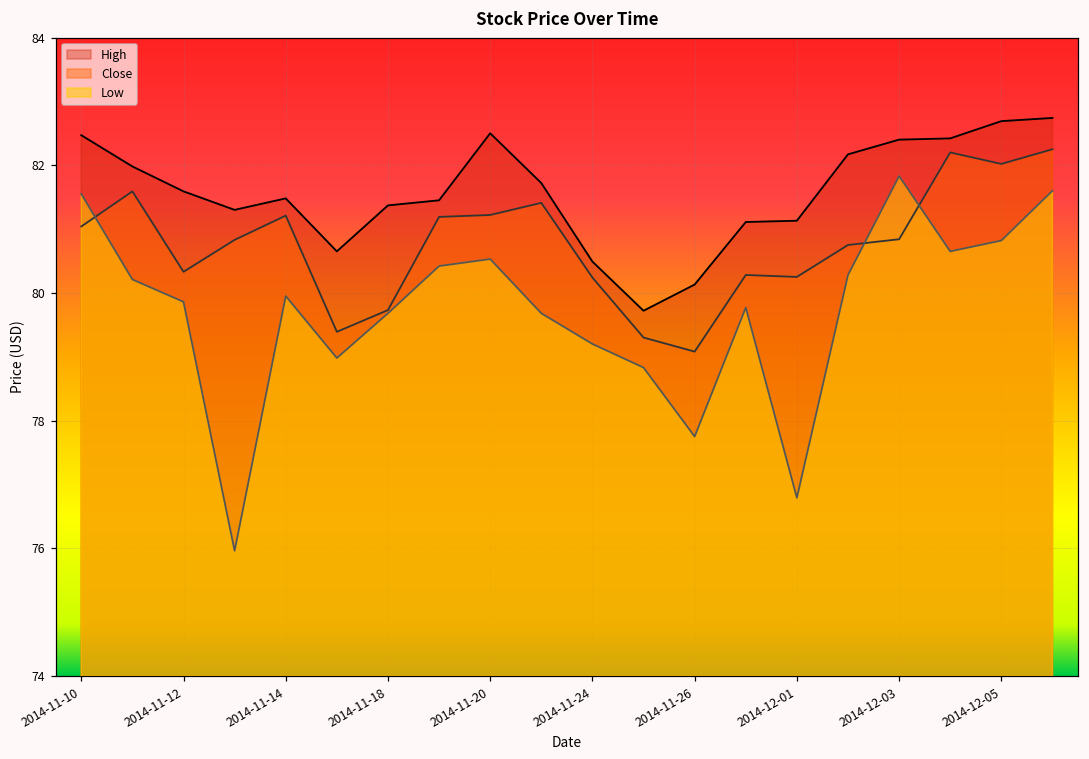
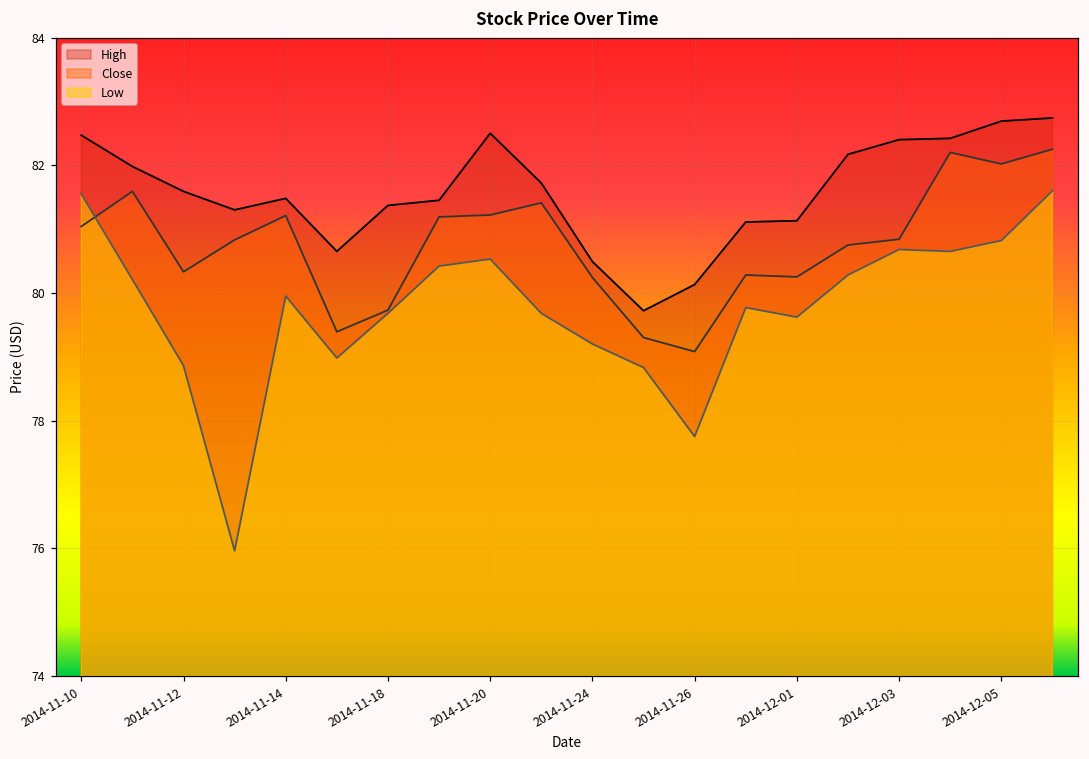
Low, 2014-11-12: 79.9 -> 78.9
Low, 2014-12-01: 76.8 -> 79.6
Low, 2014-12-03: 81.8 -> 80.7
